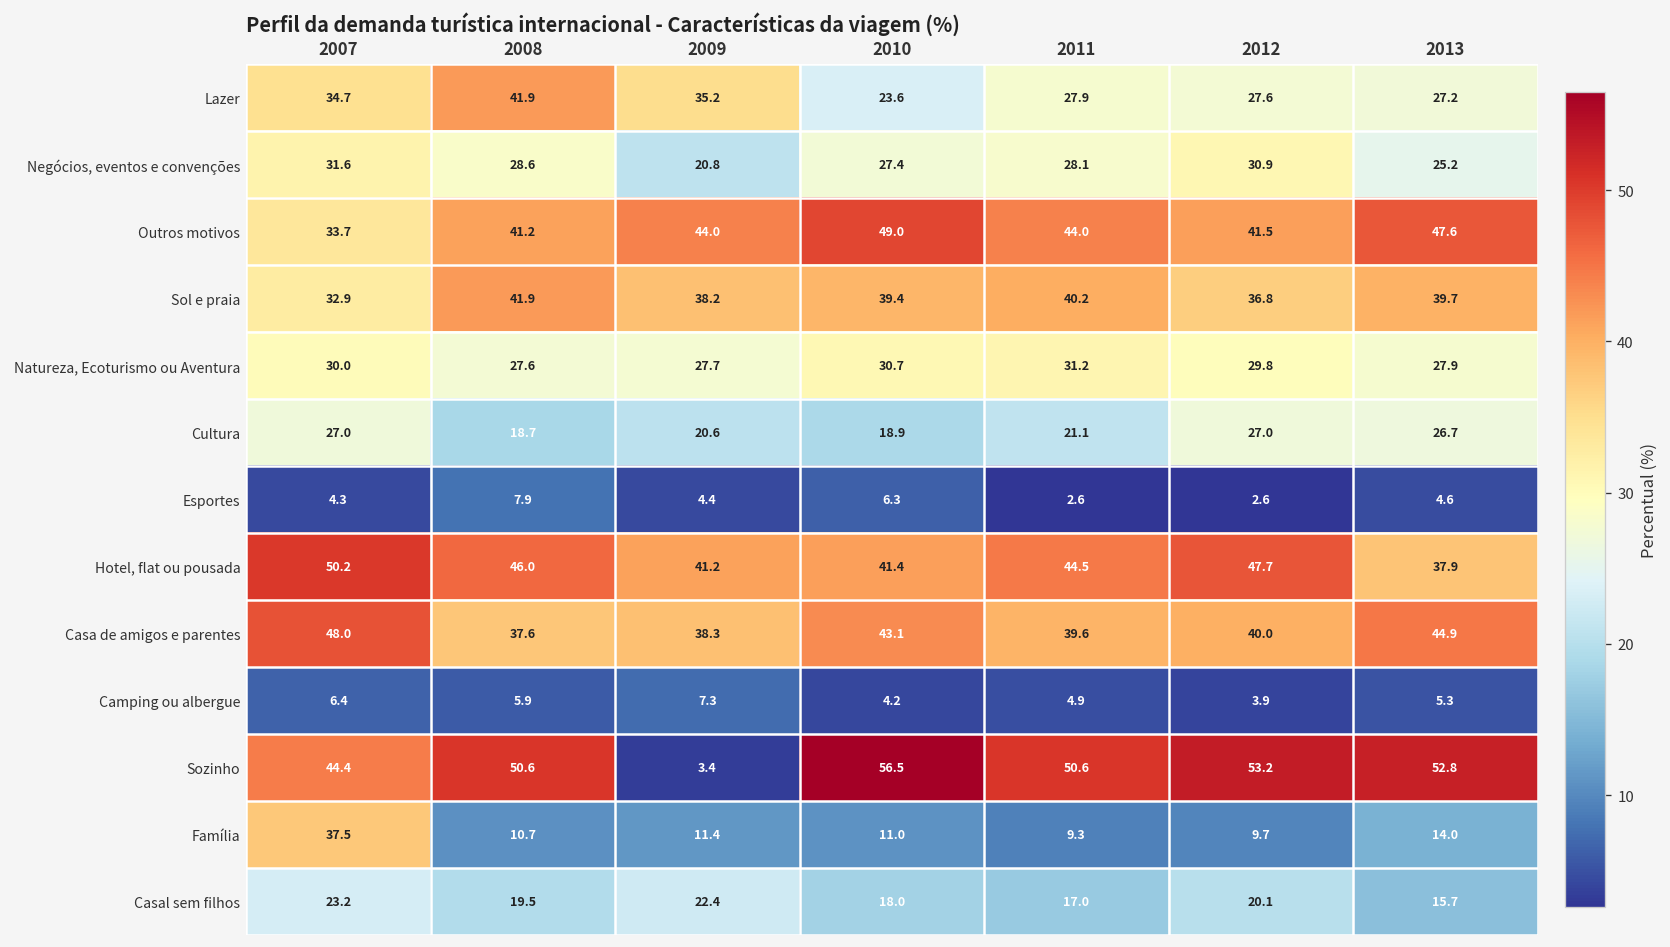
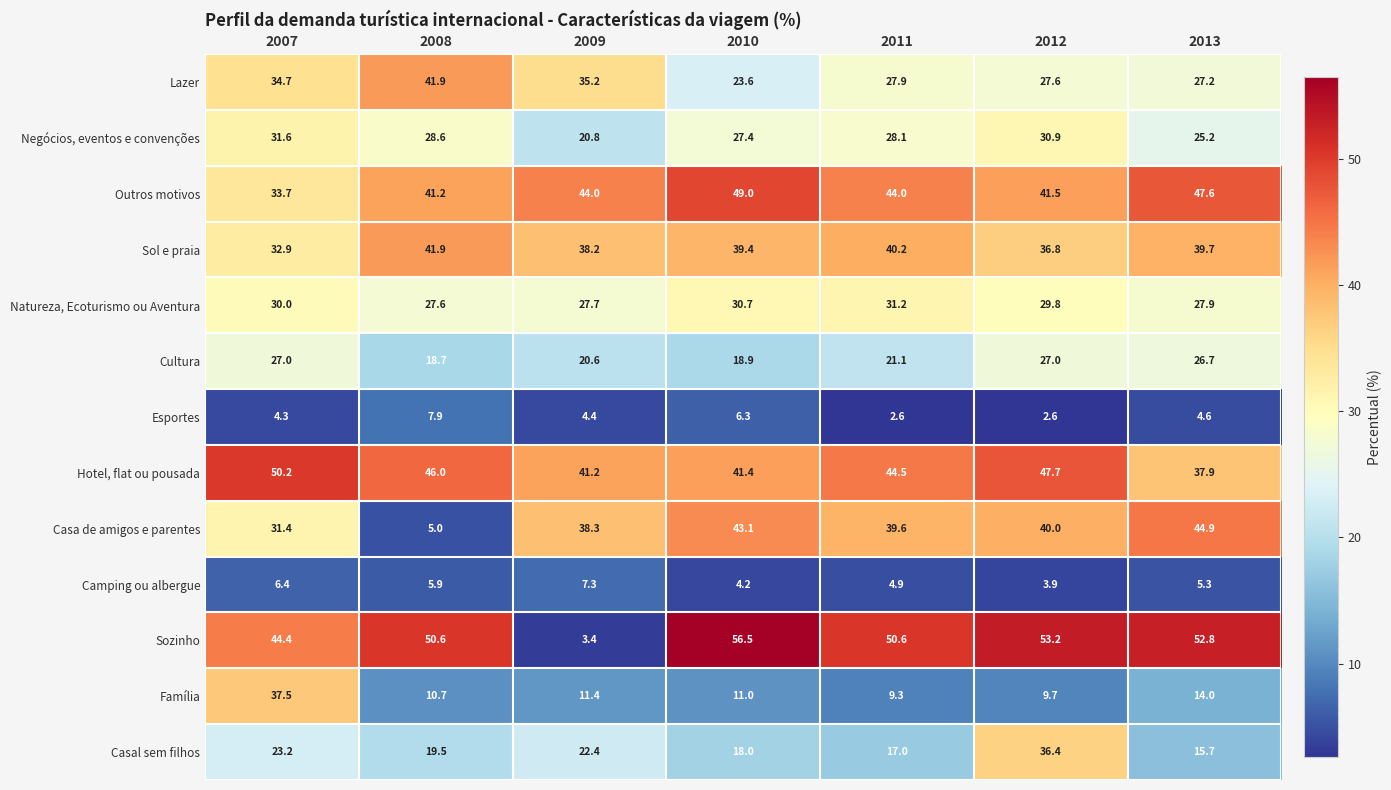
Casa de amigos e parentes, 2007: 48.0 -> 31.4
Casa de amigos e parentes, 2008: 37.6 -> 5.0
Casal sem filhos, 2012: 20.1 -> 36.4
